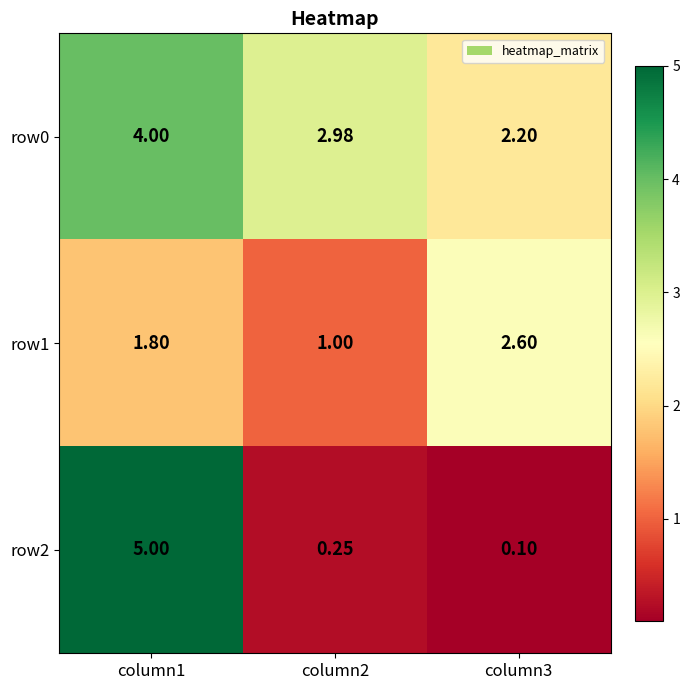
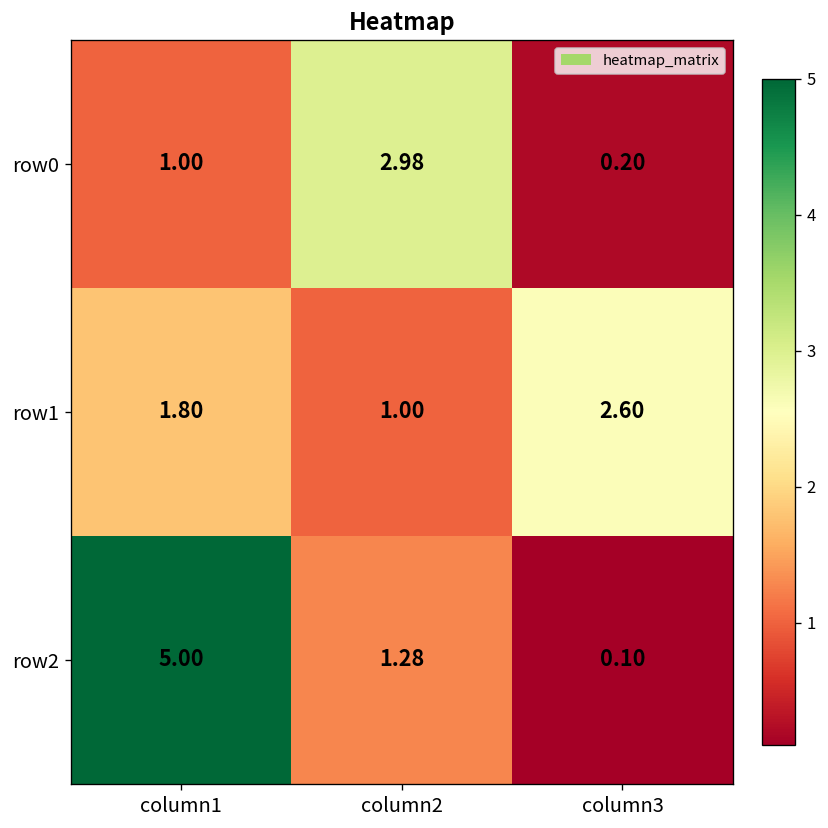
row0, column1: 4.00 -> 1.00
row0, column3: 2.20 -> 0.20
row2, column2: 0.25 -> 1.28
